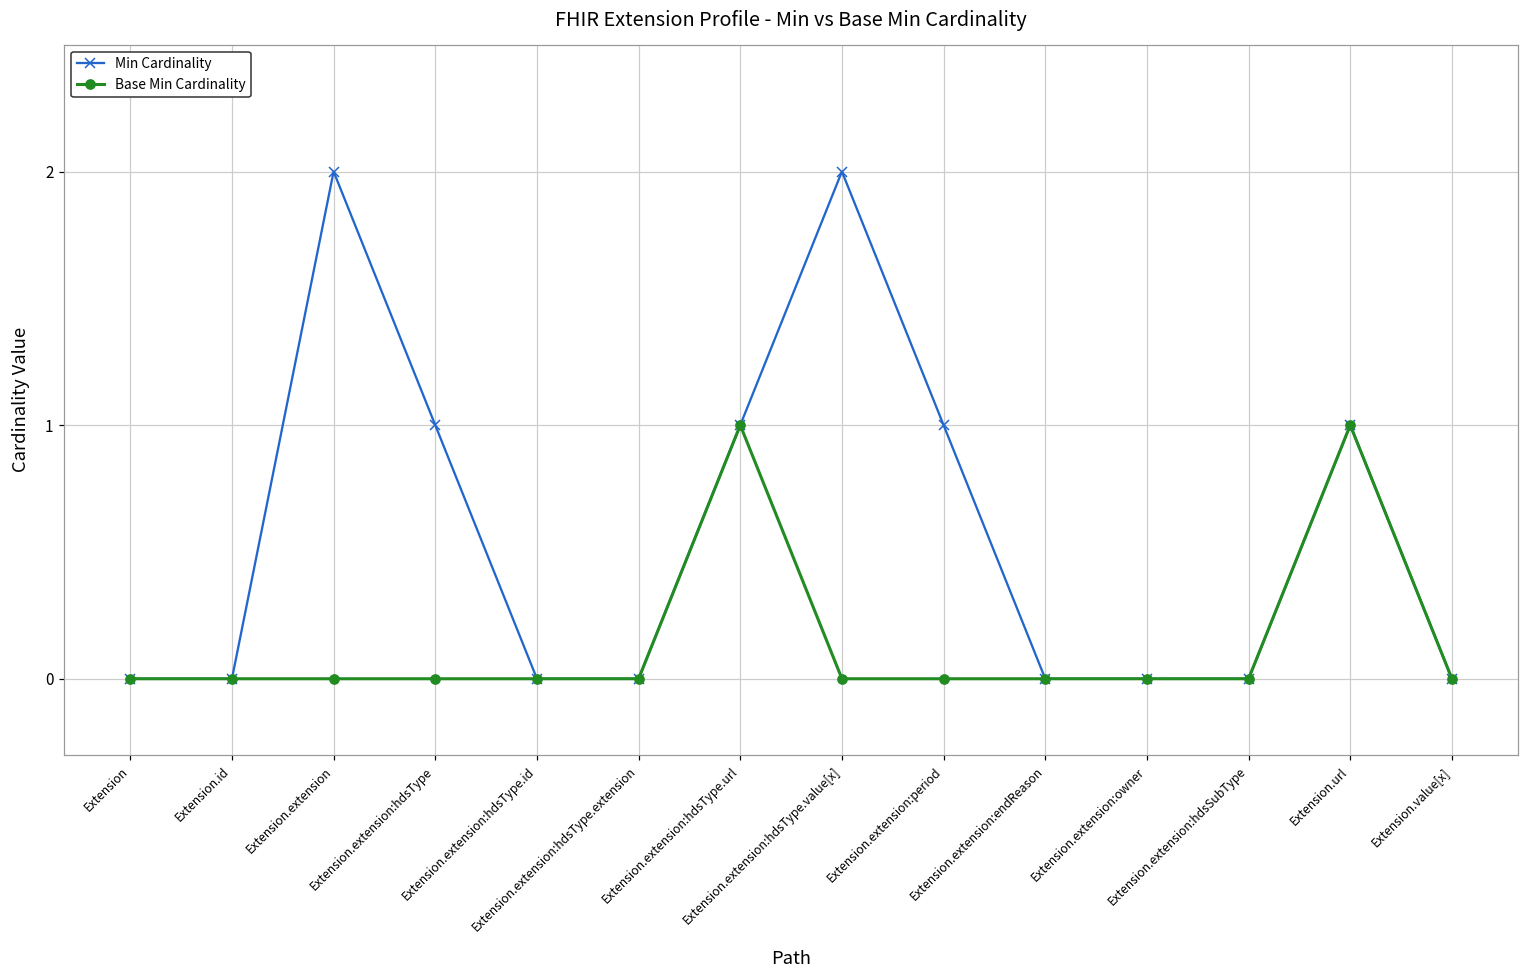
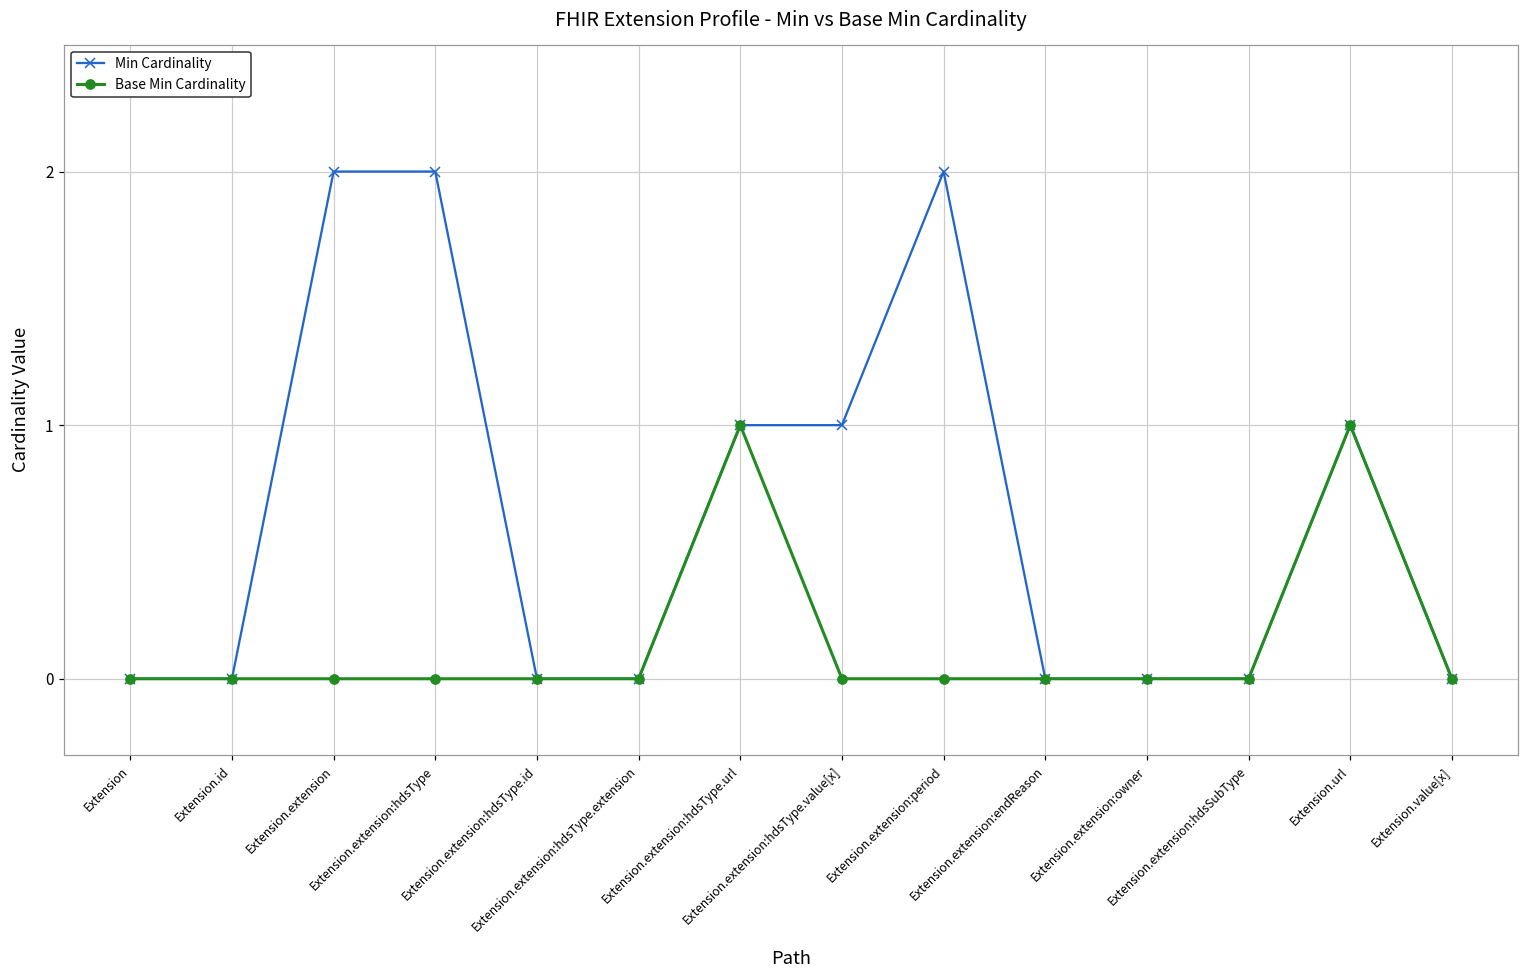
Min Cardinality, Extension.extension:hdsType: 1 -> 2
Min Cardinality, Extension.extension:hdsType.value[x]: 2 -> 1
Min Cardinality, Extension.extension:period: 1 -> 2
